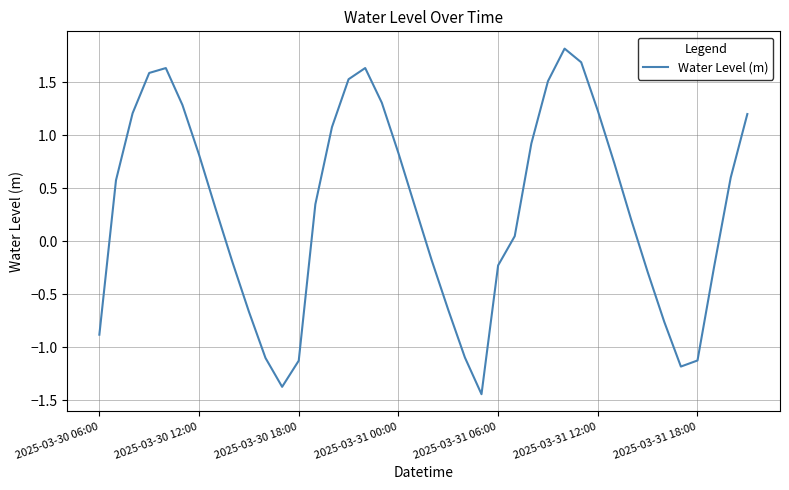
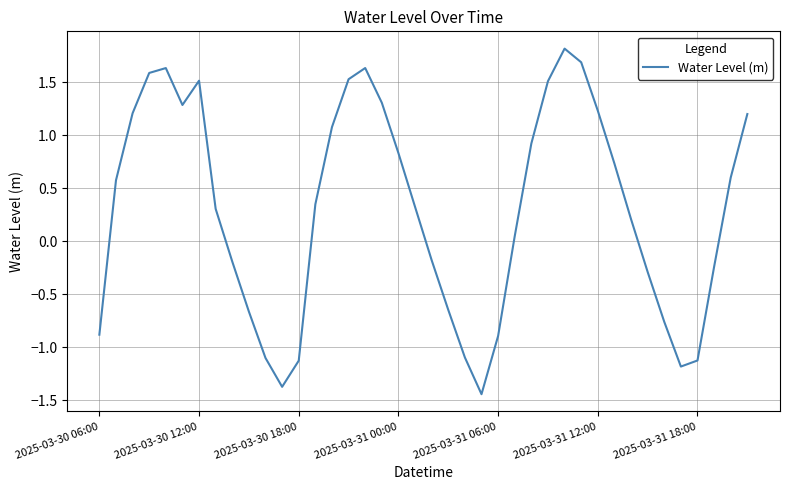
2025-03-30 12:00: 0.82 -> 1.52
2025-03-31 06:00: -0.23 -> -0.89
